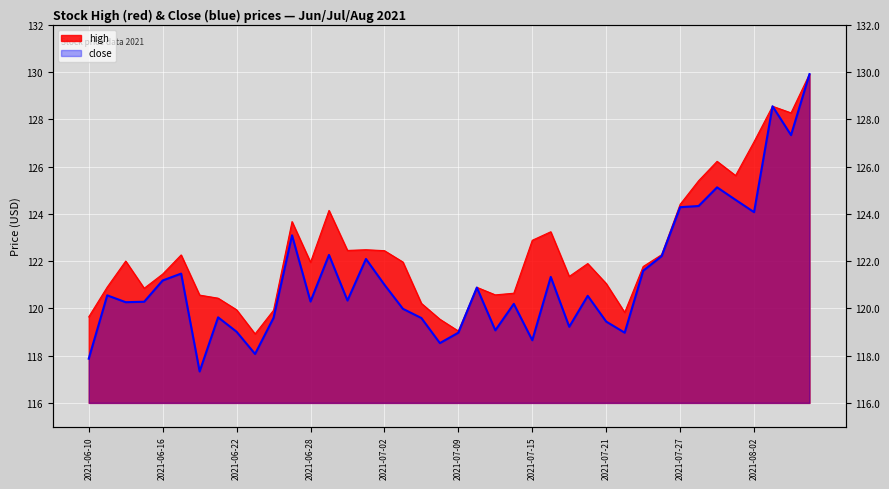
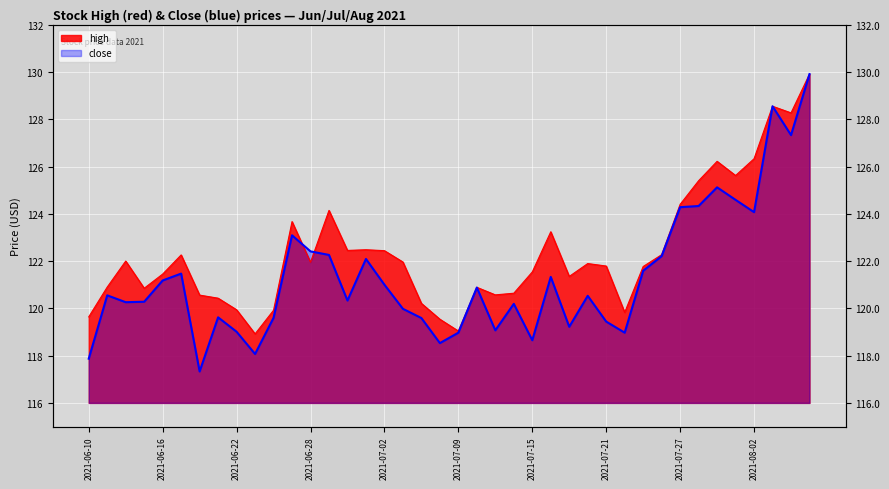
close, 2021-06-28: 120.3 -> 122.4
high, 2021-07-15: 122.9 -> 121.5
high, 2021-07-21: 121.1 -> 121.8
high, 2021-08-02: 127.1 -> 126.3
